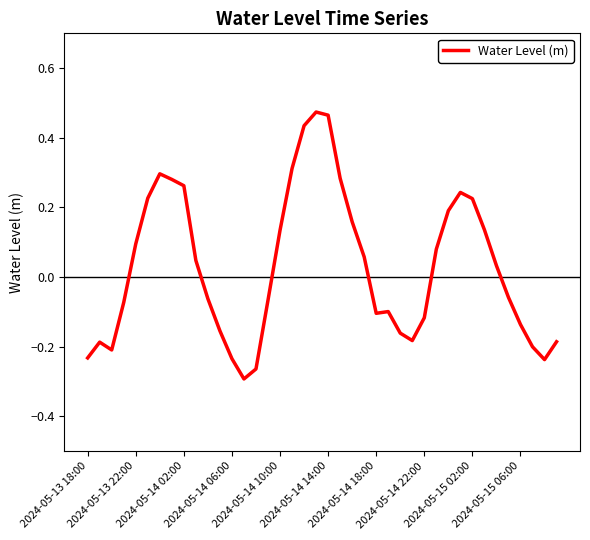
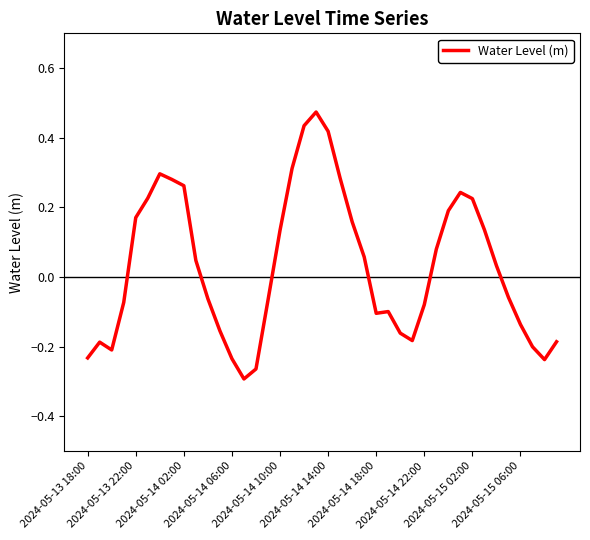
Water Level (m), 2024-05-13 22:00: 0.10 -> 0.17
Water Level (m), 2024-05-14 14:00: 0.47 -> 0.42
Water Level (m), 2024-05-14 22:00: -0.12 -> -0.08
